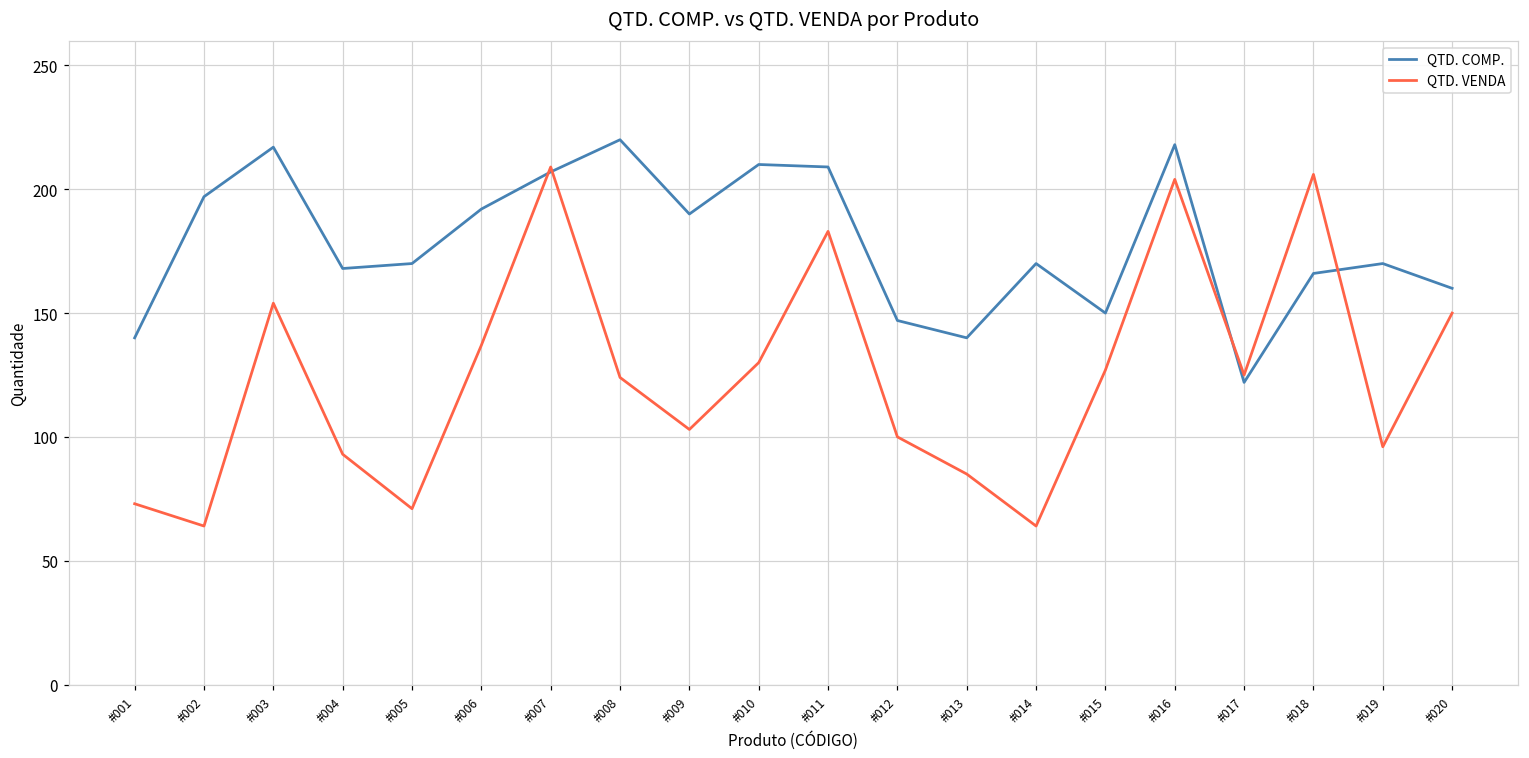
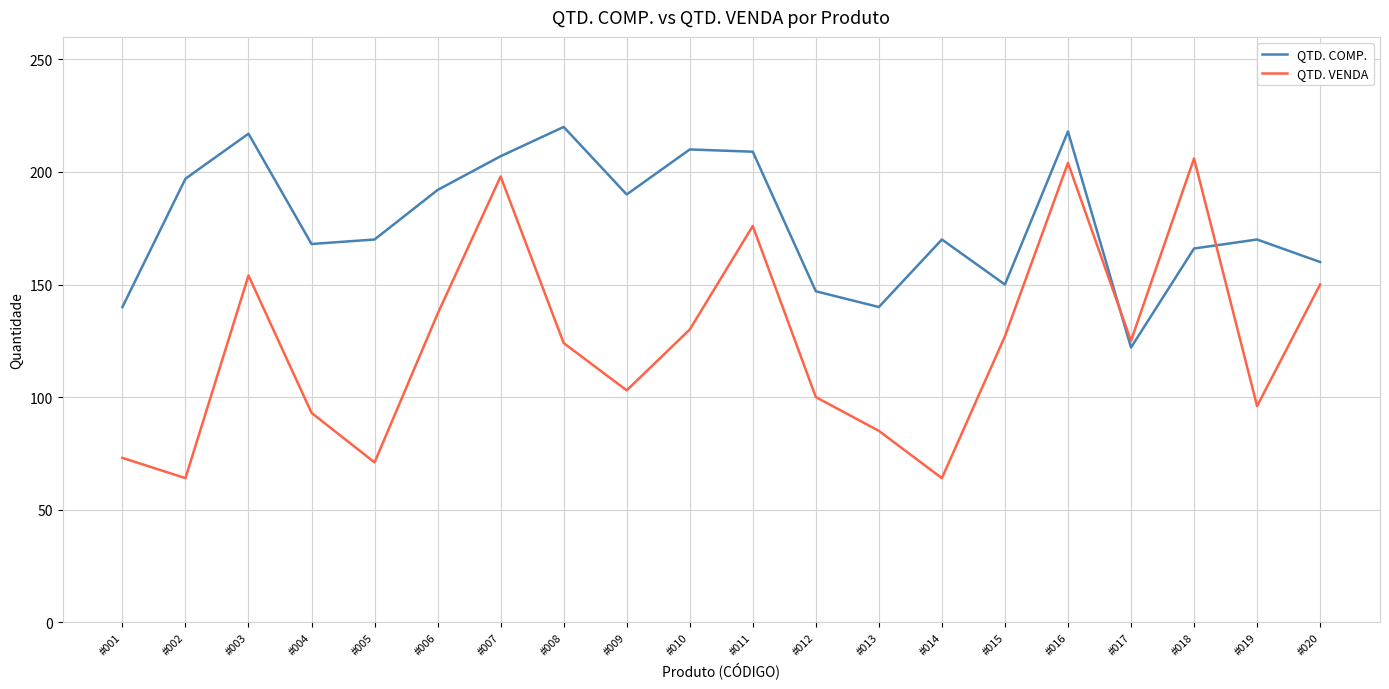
QTD. VENDA, #007: 209 -> 198
QTD. VENDA, #011: 183 -> 176
